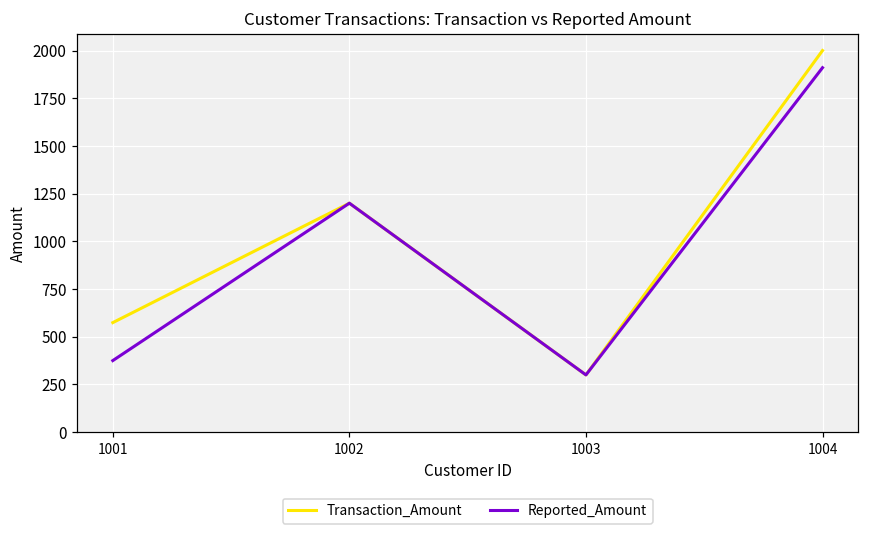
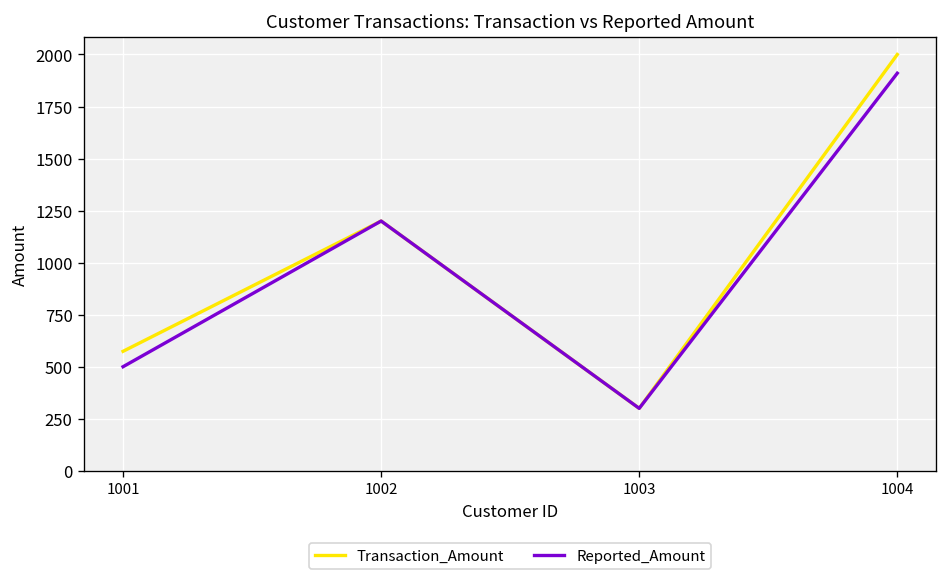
Reported_Amount, 1001: 380 -> 500
